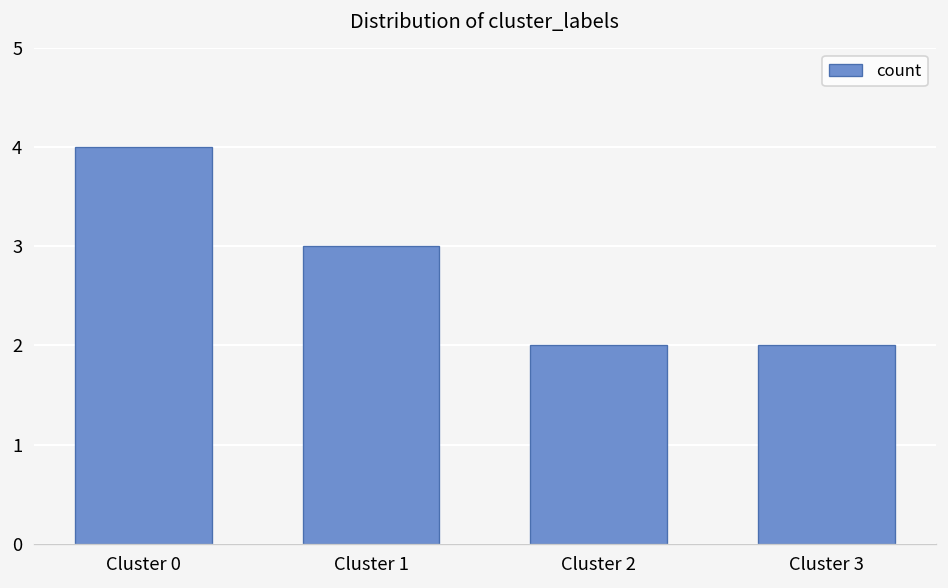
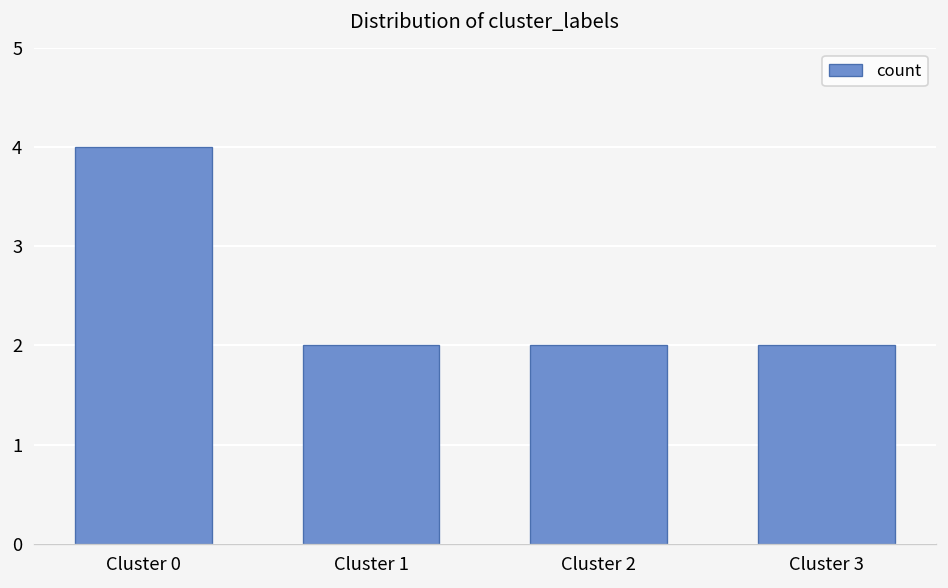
Cluster 1: 3 -> 2
